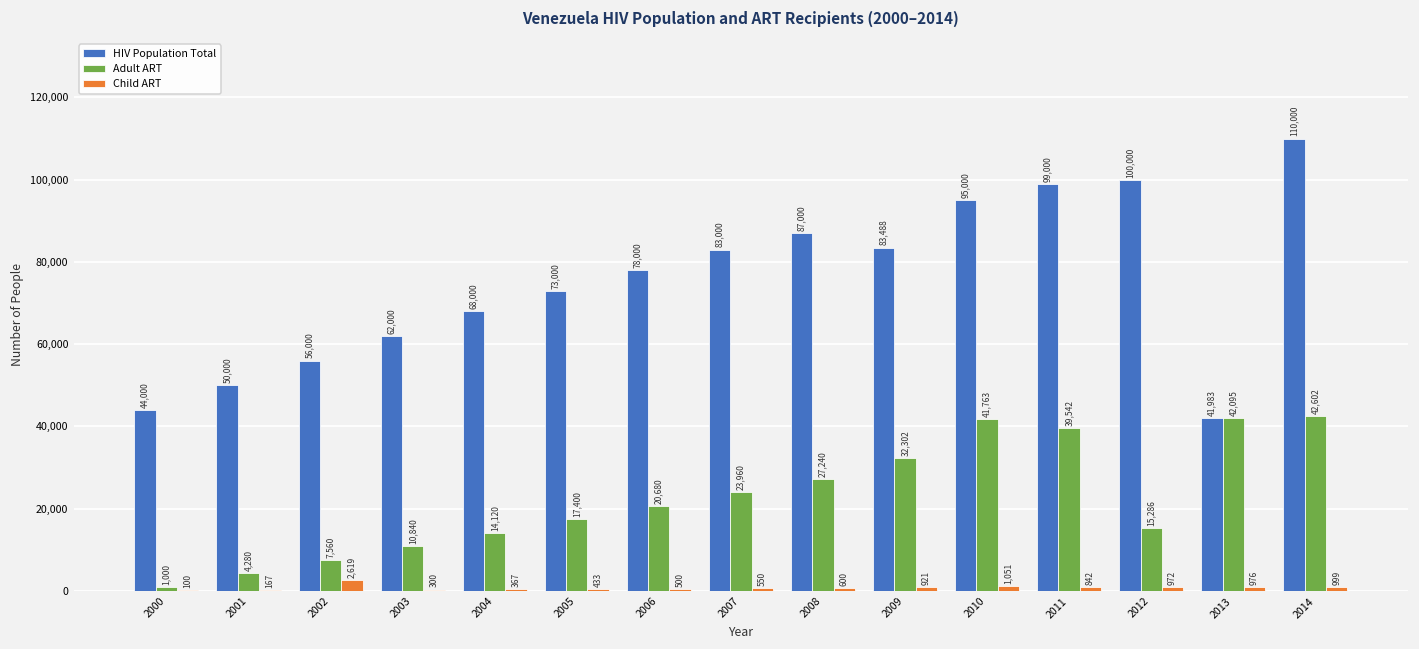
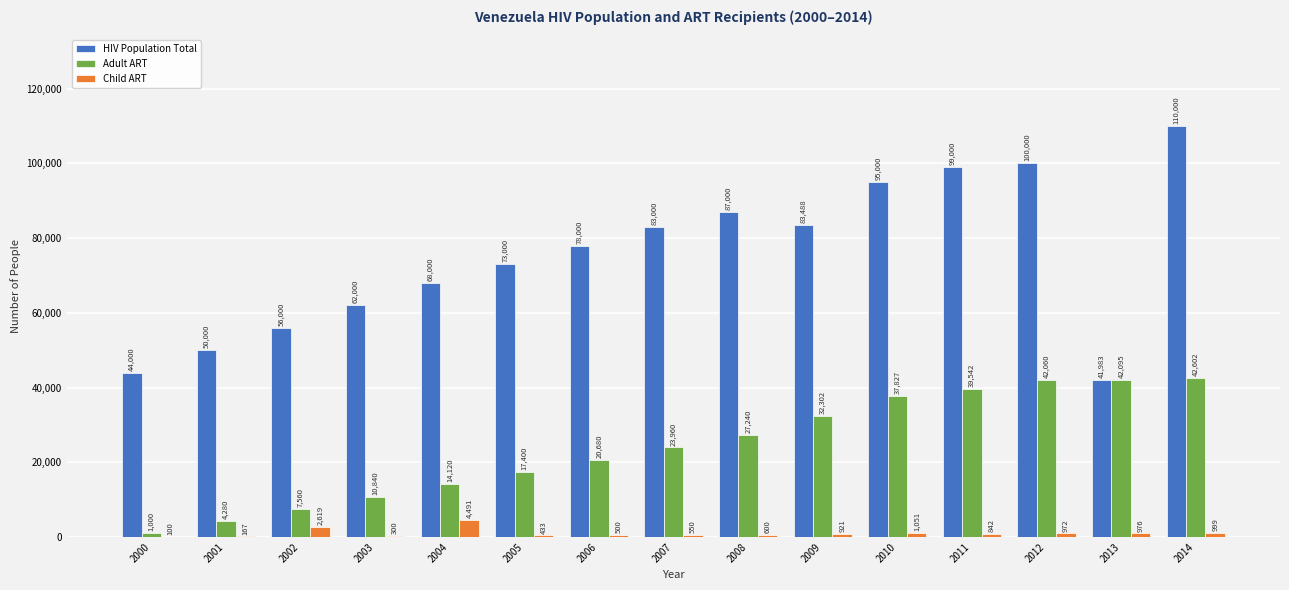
Child ART, 2004: 367 -> 4,491
Adult ART, 2010: 41,763 -> 37,827
Adult ART, 2012: 15,286 -> 42,060
